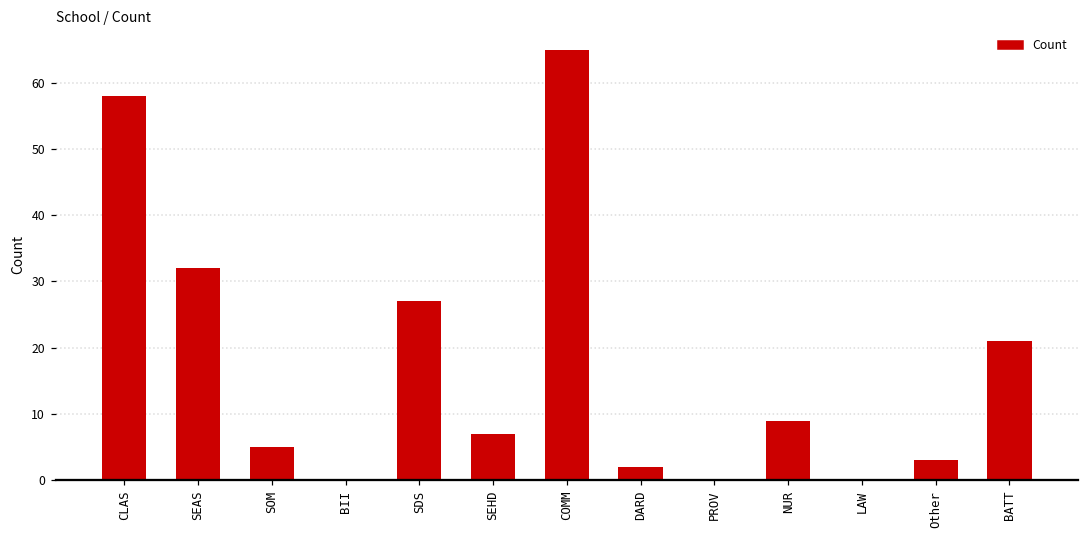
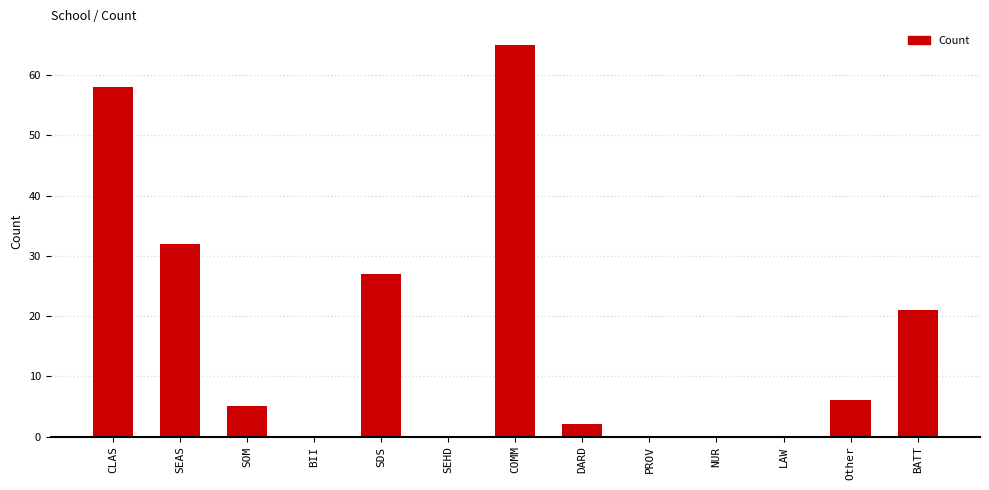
SEHD: 7 -> 0
NUR: 9 -> 0
Other: 3 -> 6
